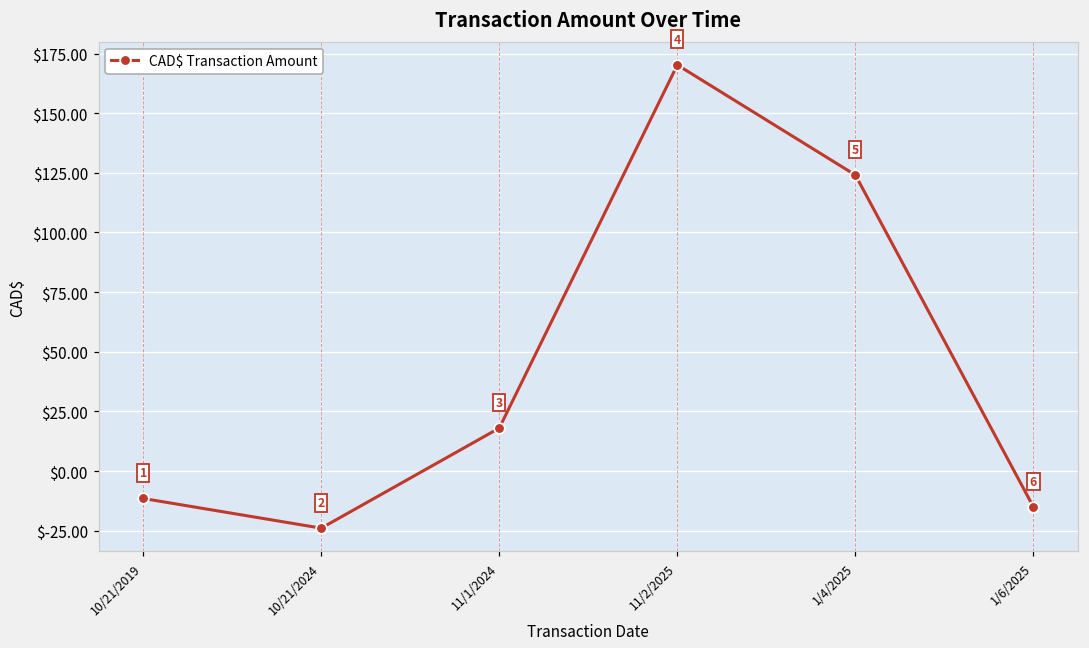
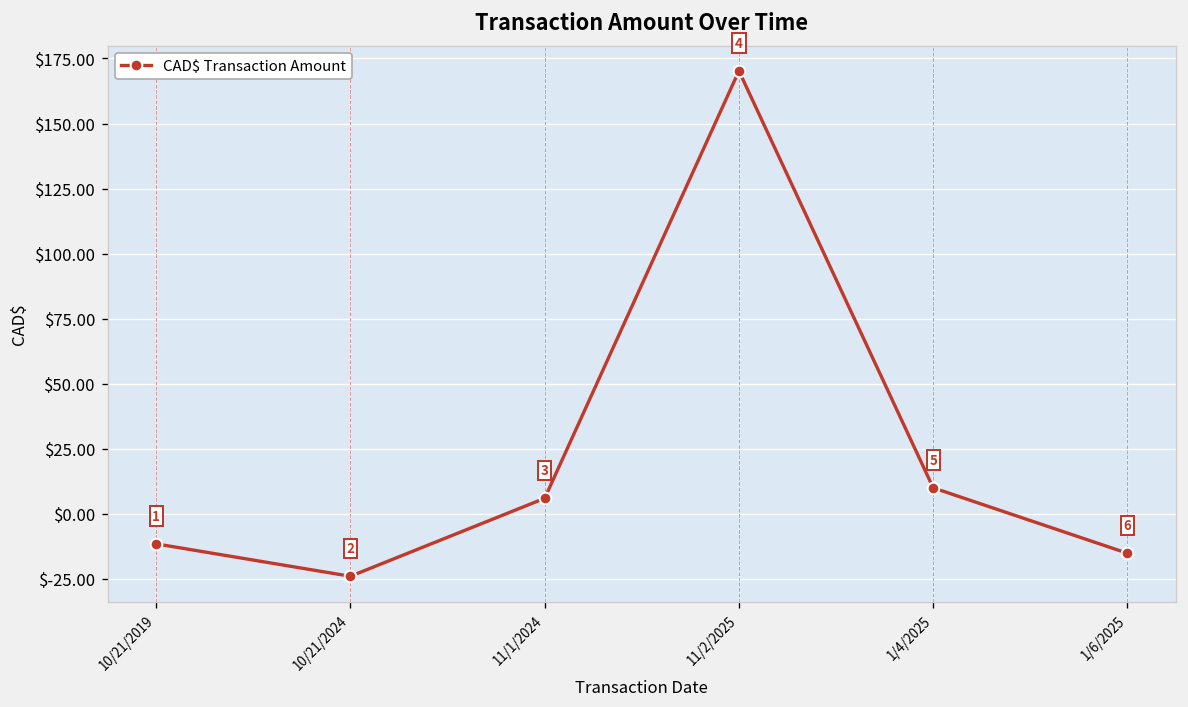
11/1/2024: $18 -> $6
1/4/2025: $124 -> $10
